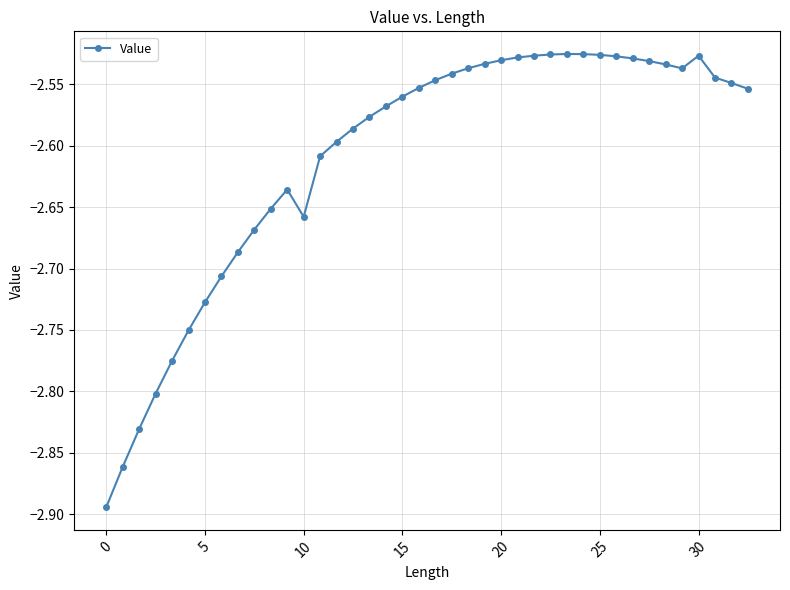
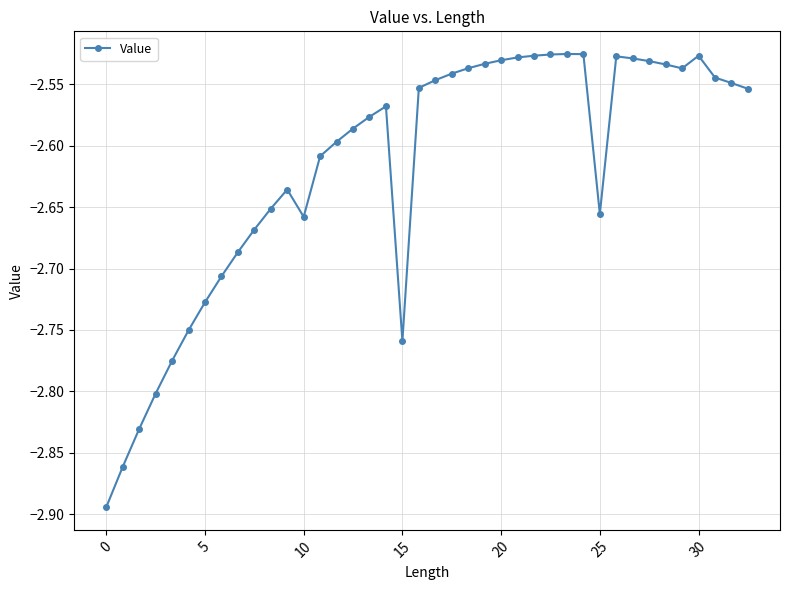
15: -2.560 -> -2.759
25: -2.526 -> -2.656
